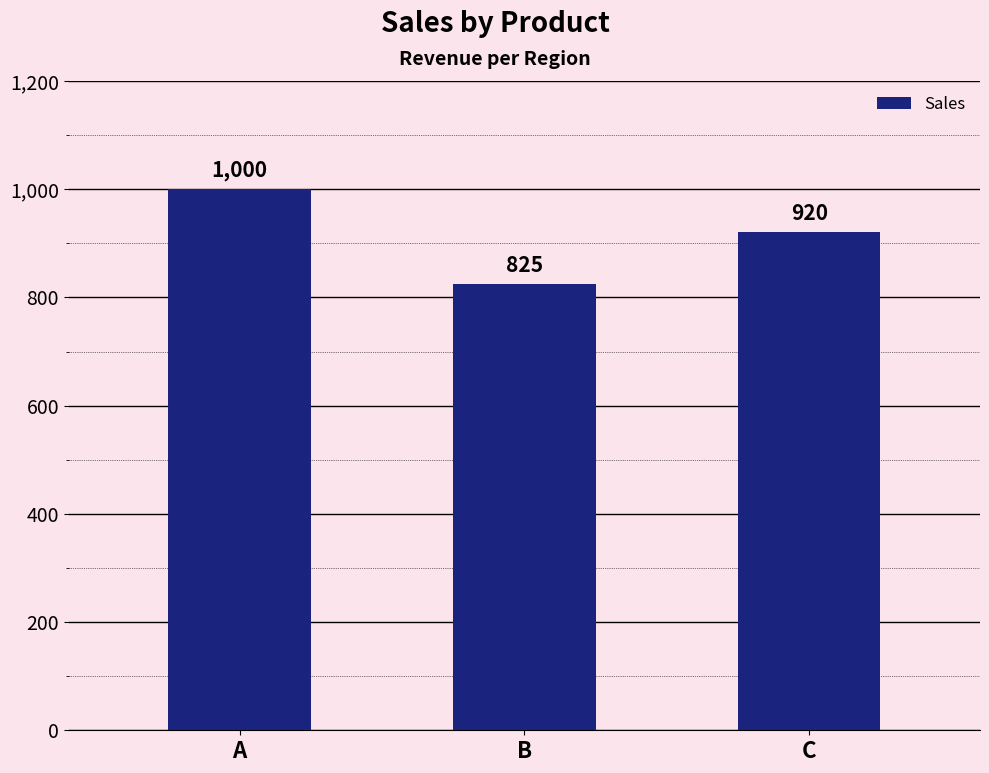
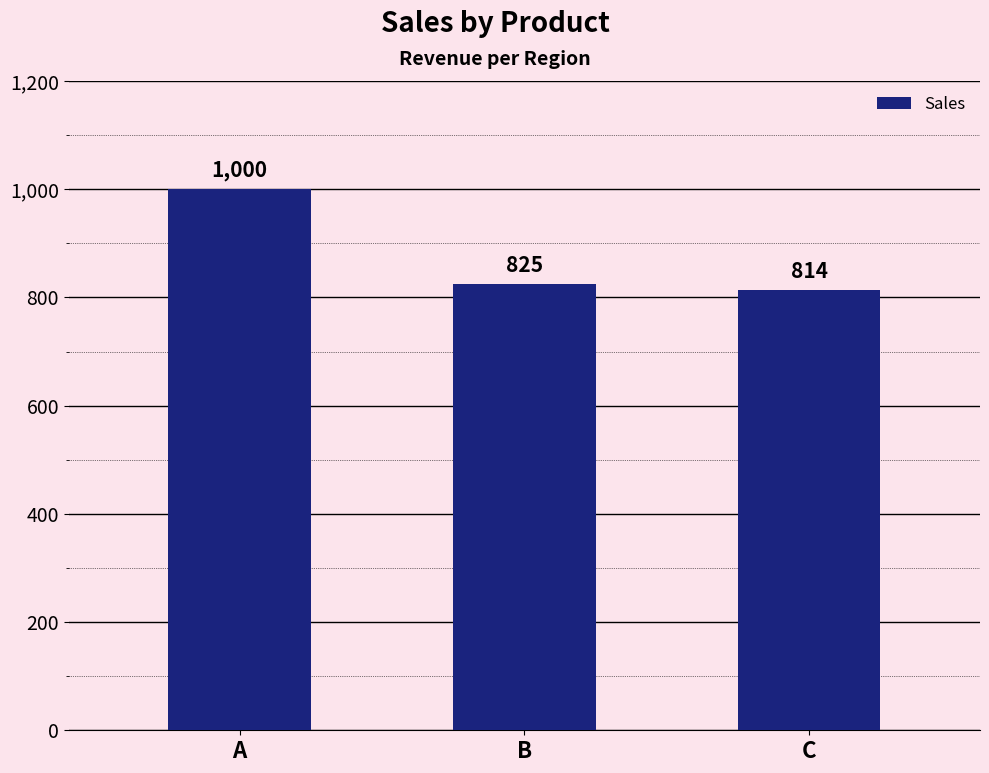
C: 920 -> 814
